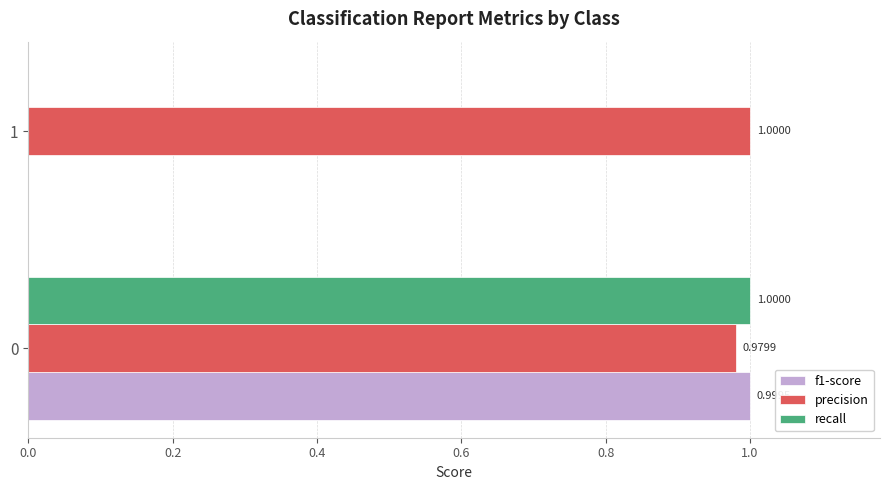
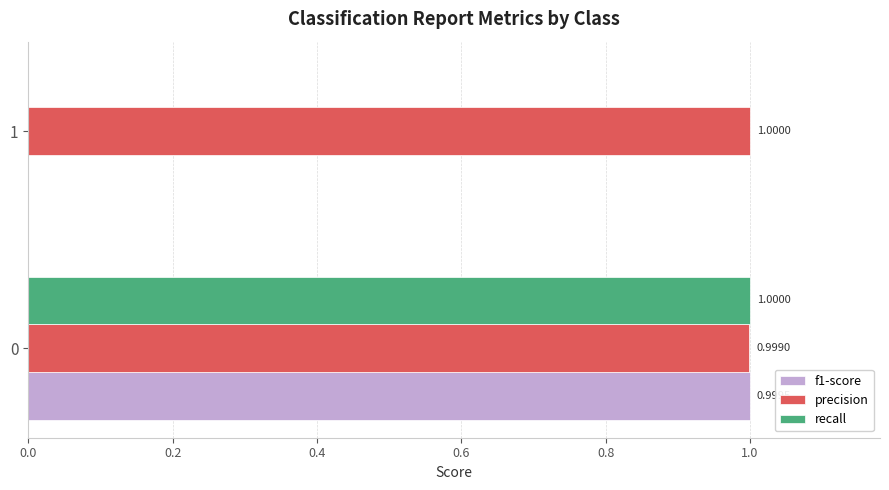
precision, 0: 0.9799 -> 0.9990
